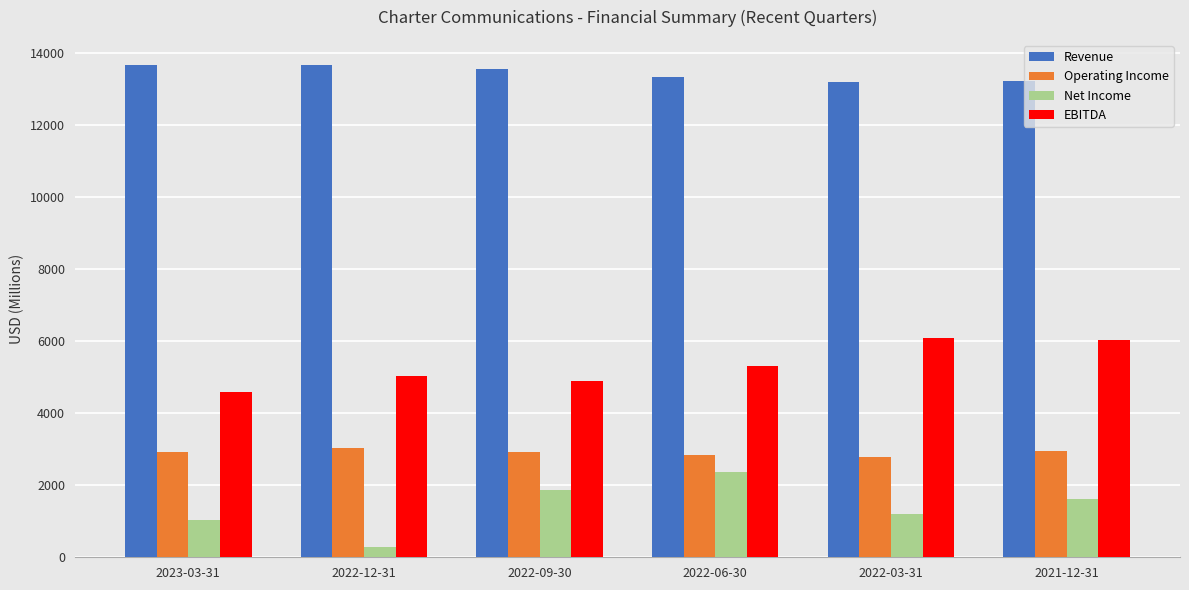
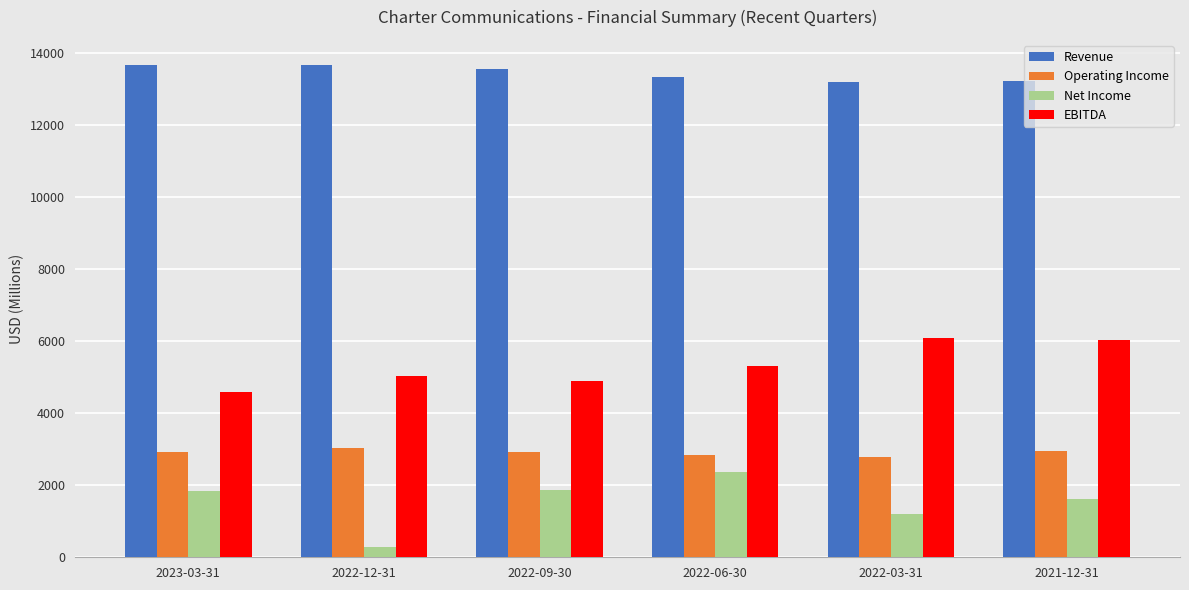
Net Income, 2023-03-31: 1000 -> 1900
